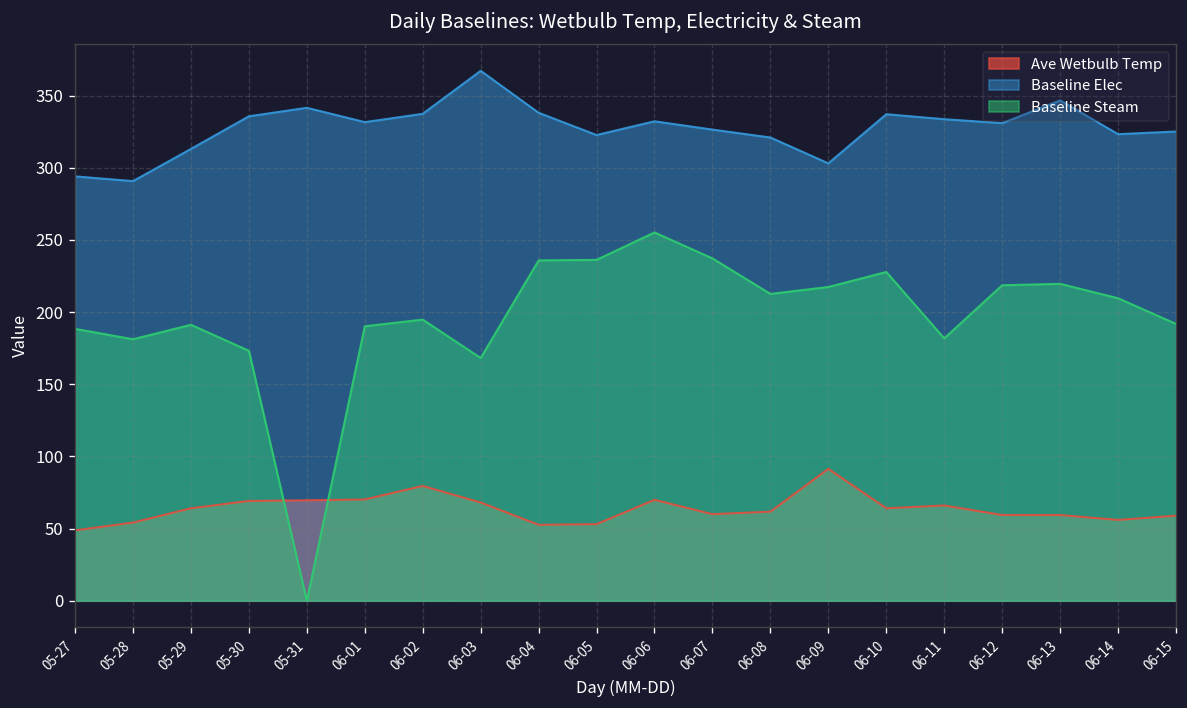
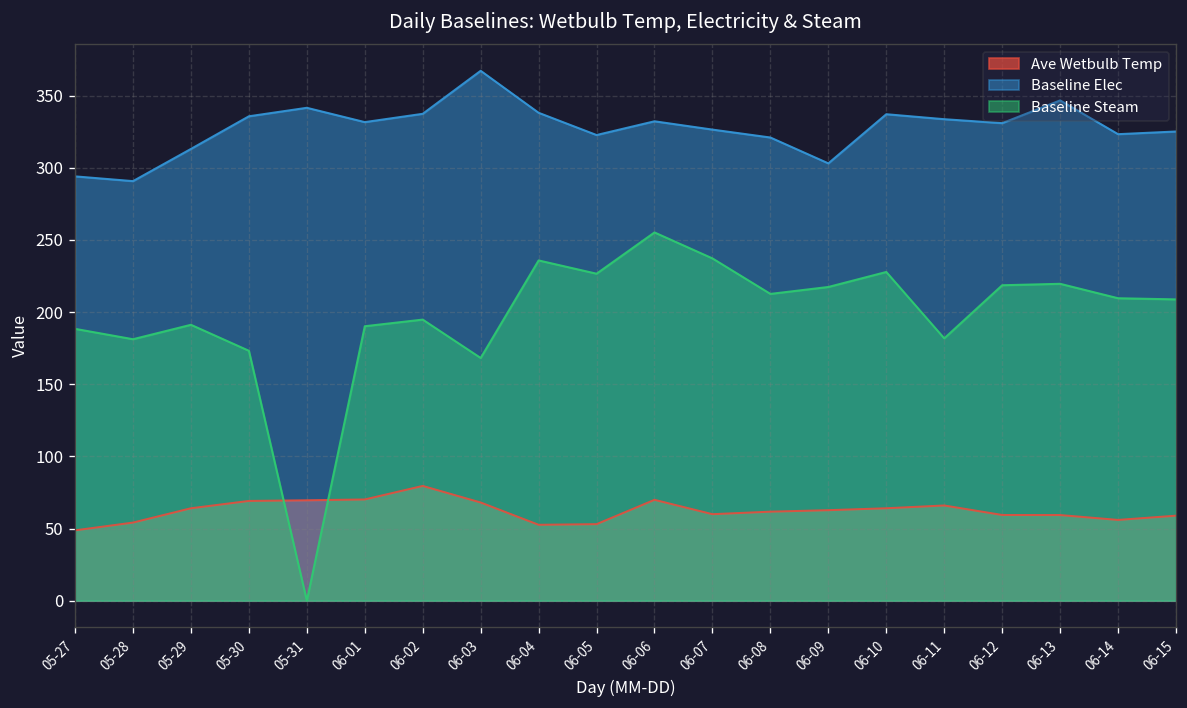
Baseline Steam, 06-05: 236 -> 227
Ave Wetbulb Temp, 06-09: 91 -> 63
Baseline Steam, 06-15: 192 -> 209
